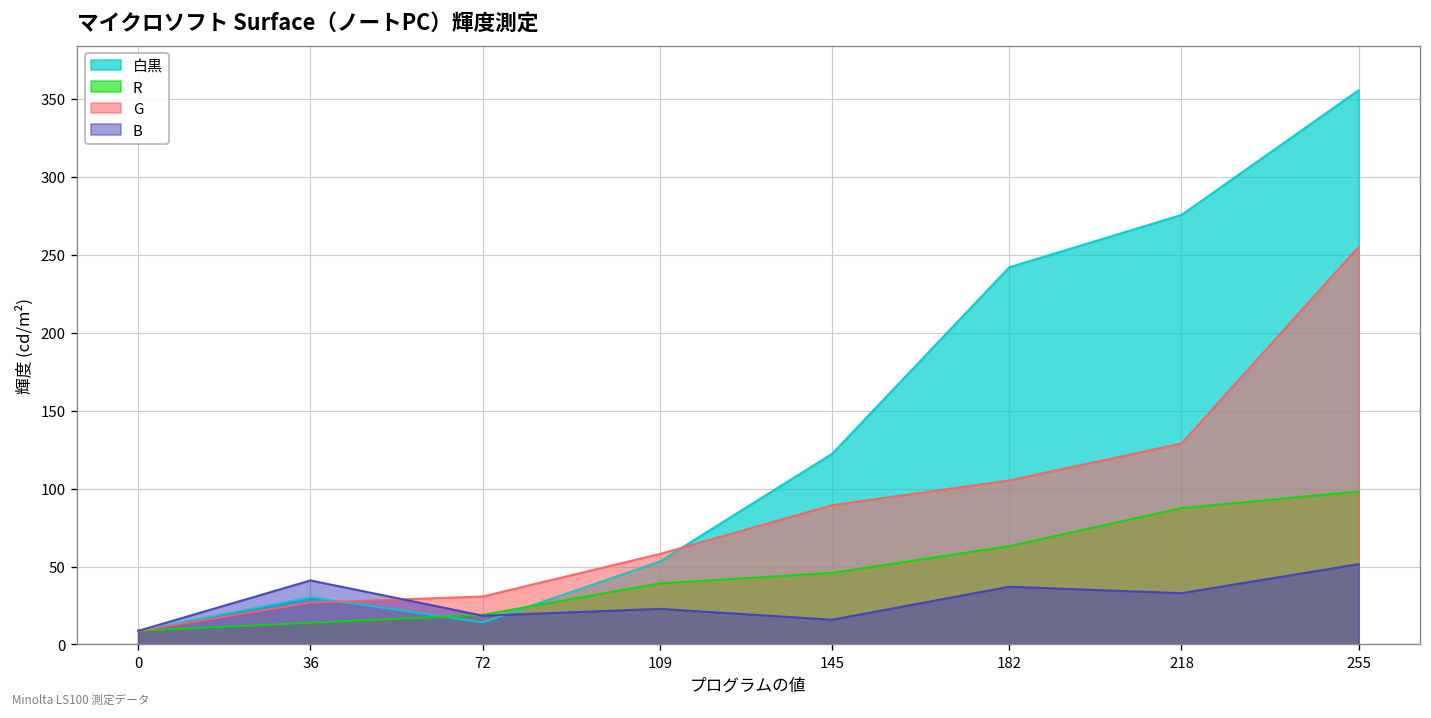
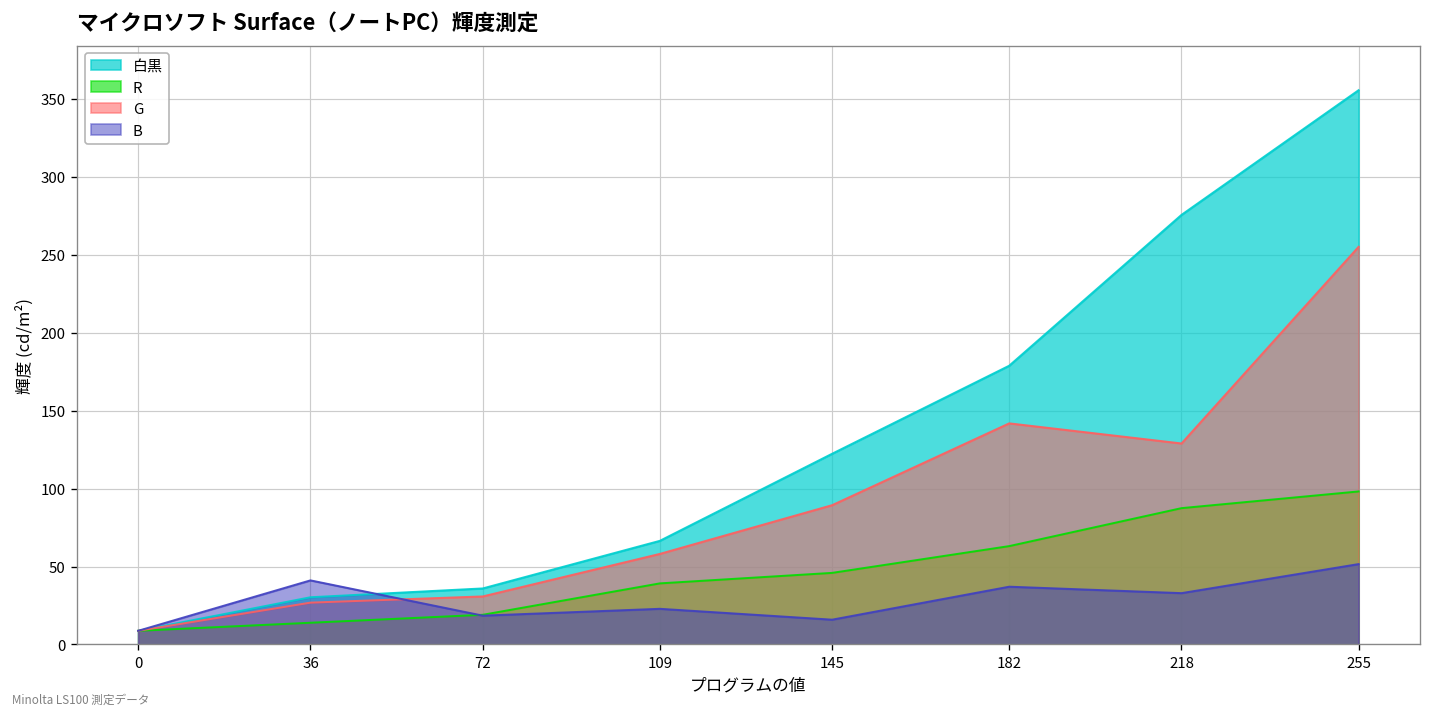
白黒, 72: 14 -> 36
白黒, 109: 53 -> 67
白黒, 182: 242 -> 179
G, 182: 105 -> 142
